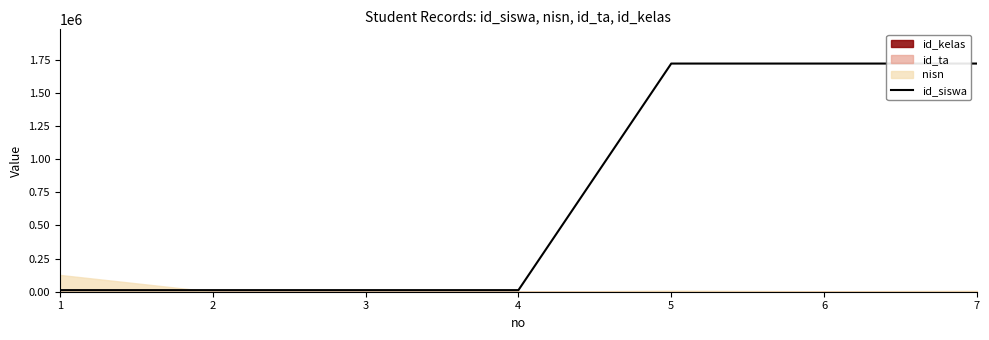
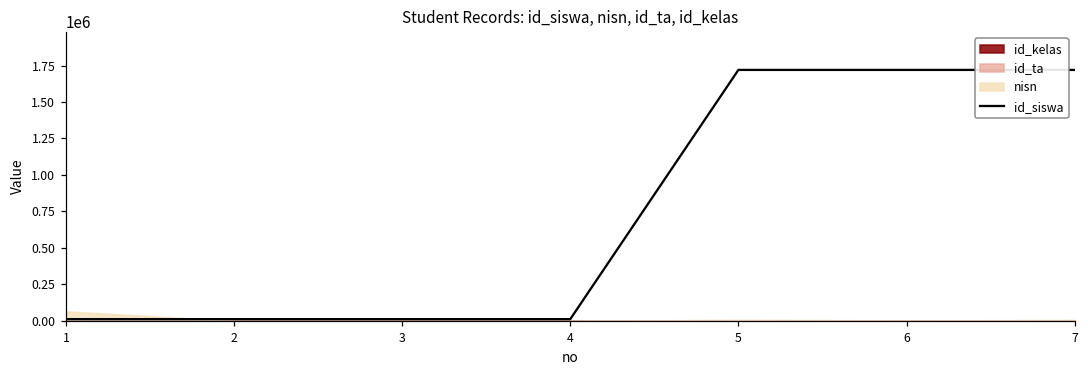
nisn, 1: 130000 -> 70000
